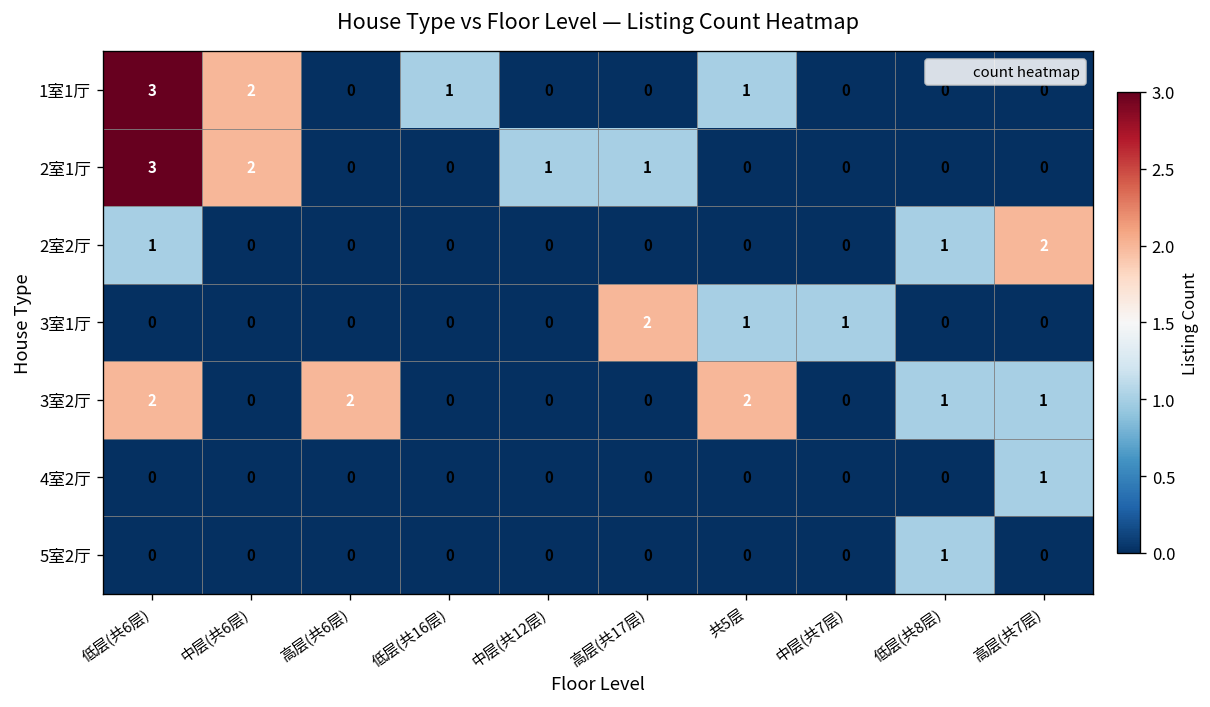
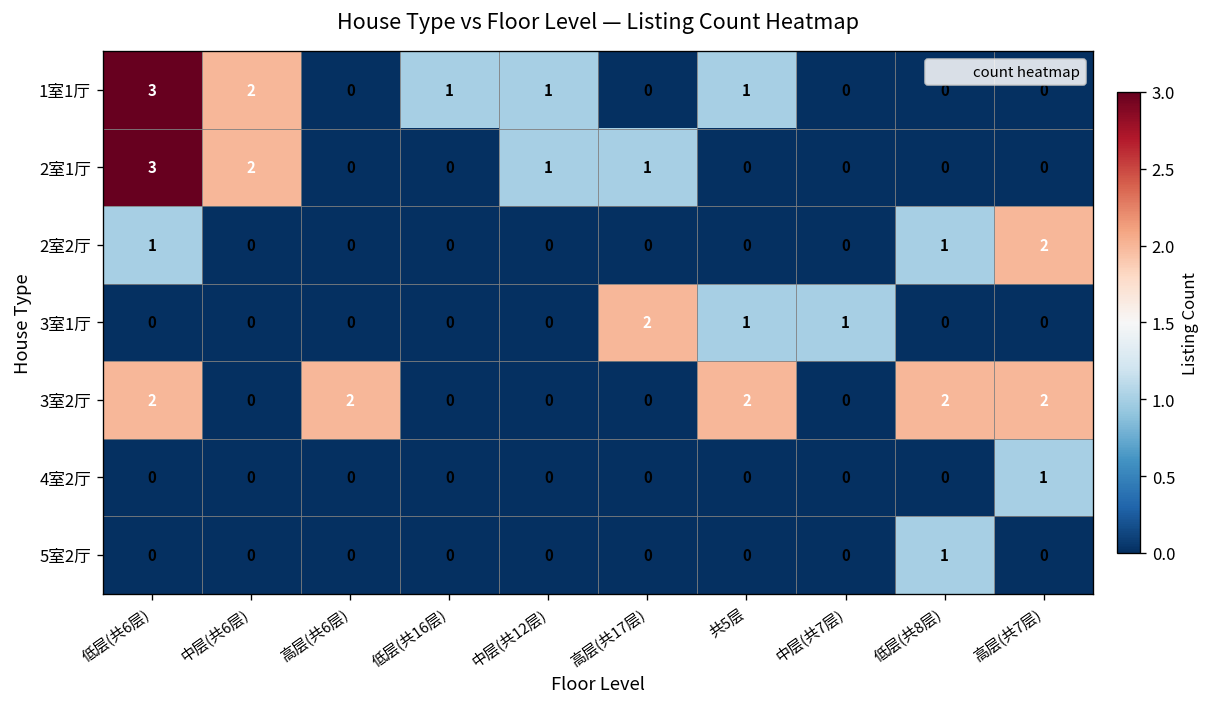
1室1厅, 中层(共12层): 0 -> 1
3室2厅, 低层(共8层): 1 -> 2
3室2厅, 高层(共7层): 1 -> 2
